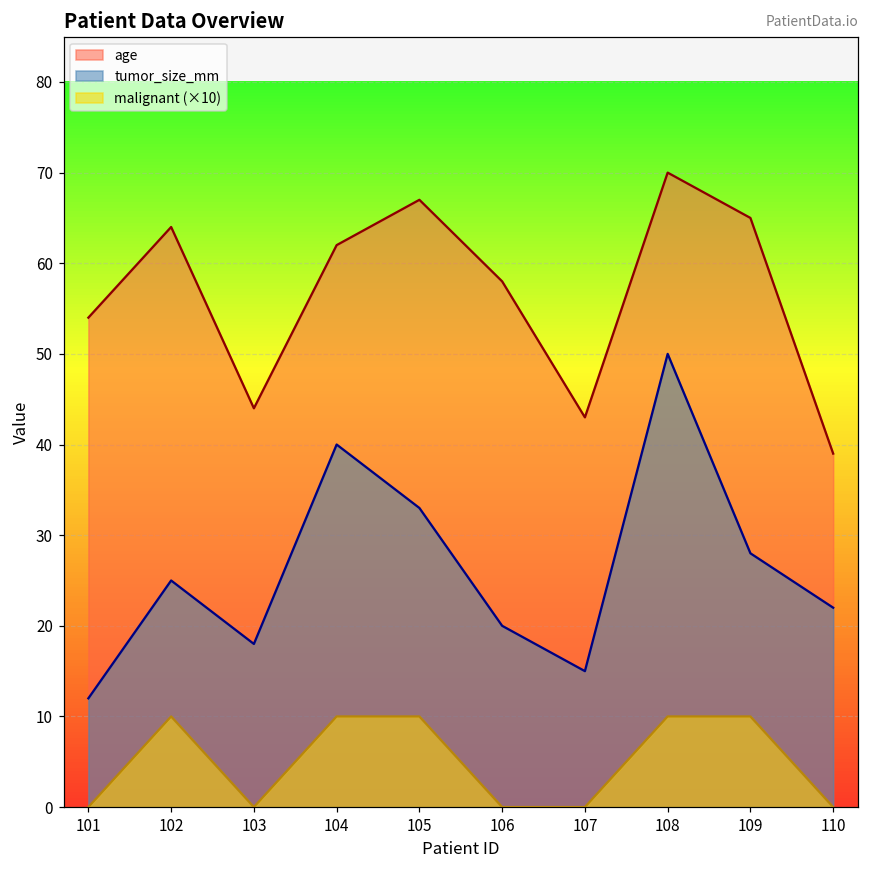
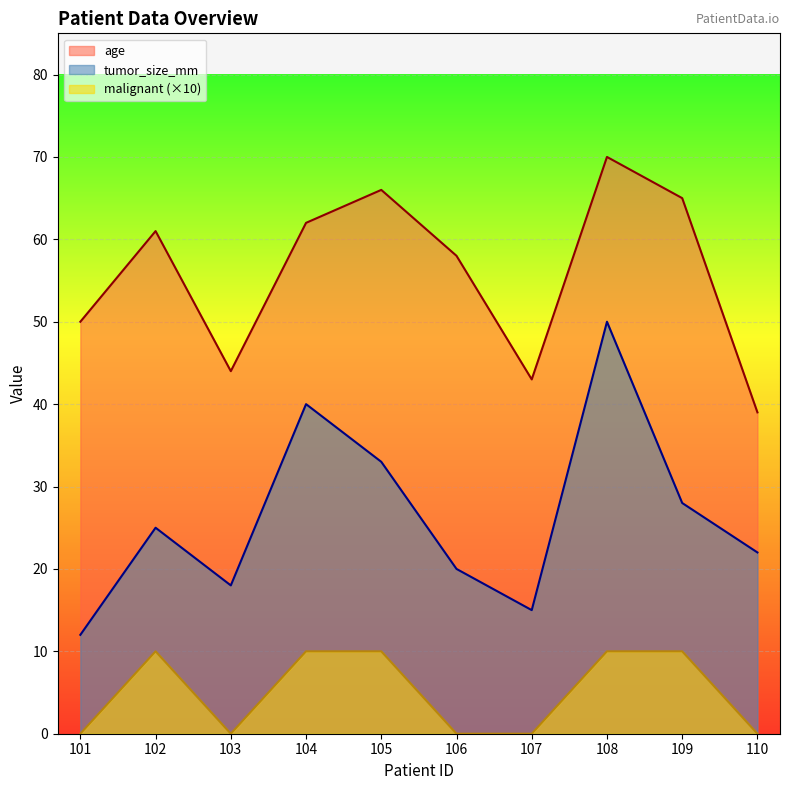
age, 101: 54 -> 50
age, 102: 64 -> 61
age, 105: 67 -> 66
